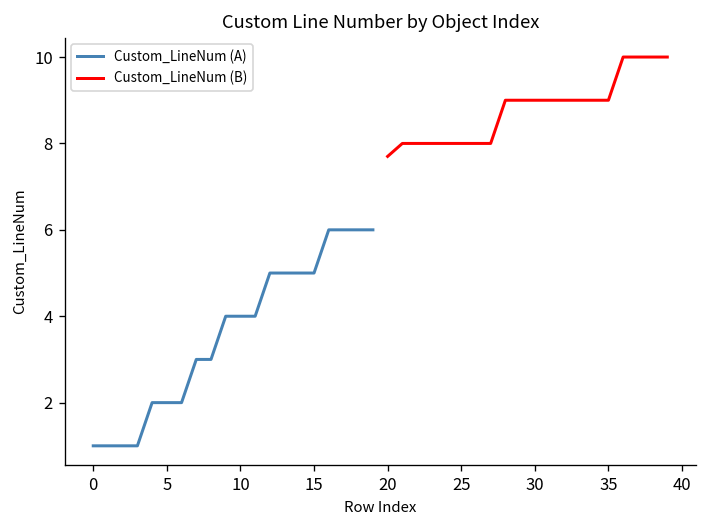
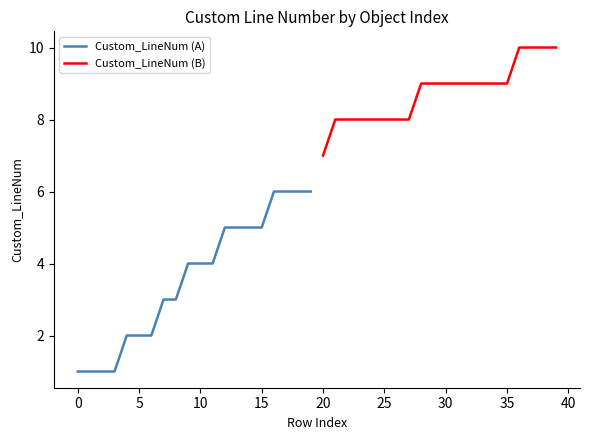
Custom_LineNum (B), 20: 7.7 -> 7.0
